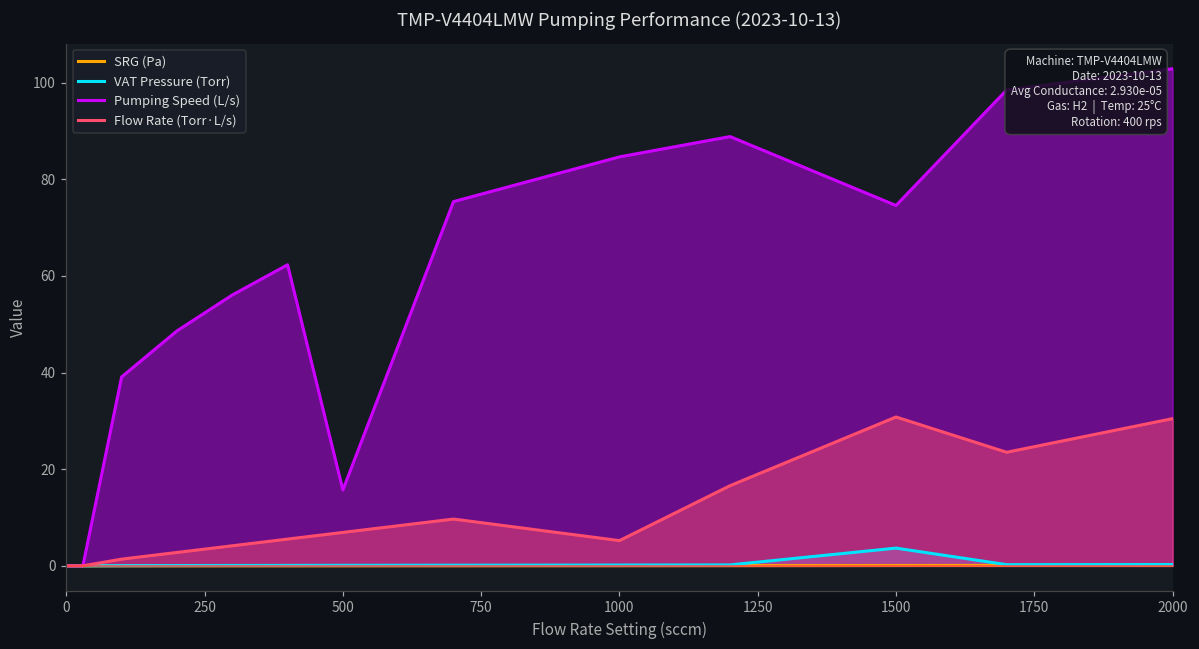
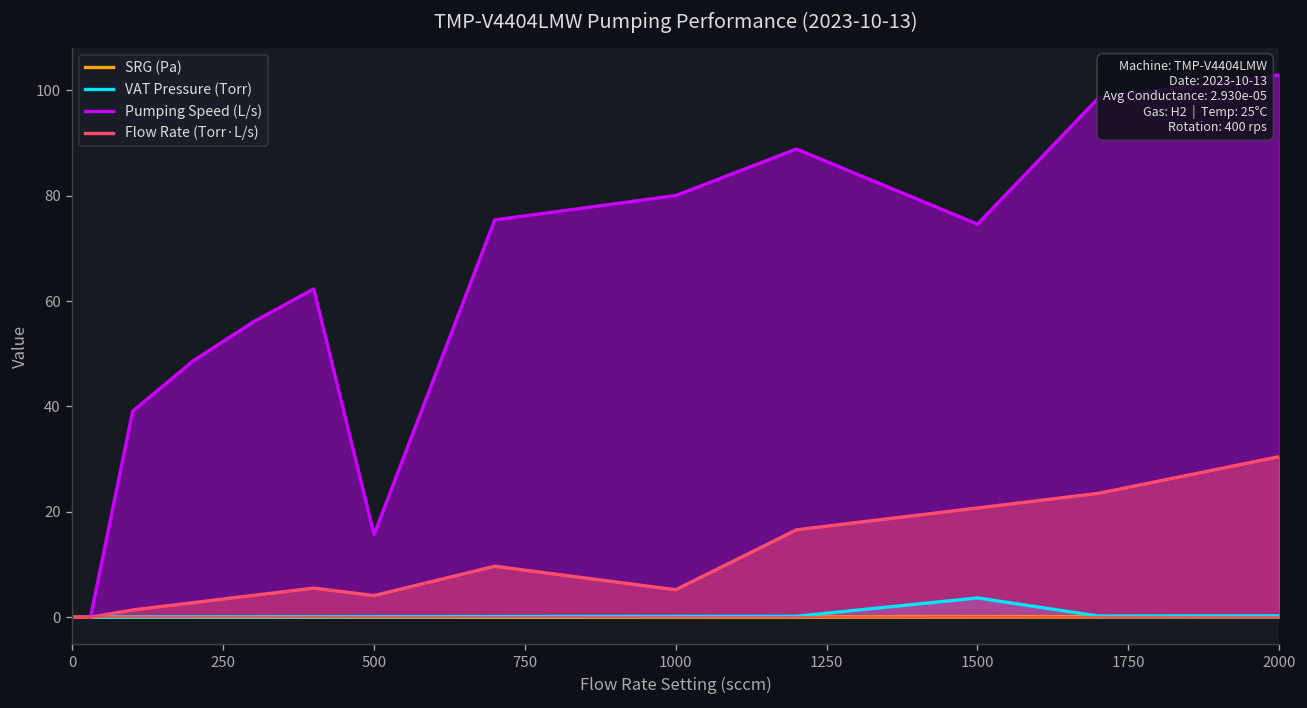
Flow Rate (Torr·L/s), 500: 7 -> 4
Pumping Speed (L/s), 1000: 85 -> 80
Flow Rate (Torr·L/s), 1500: 31 -> 21
